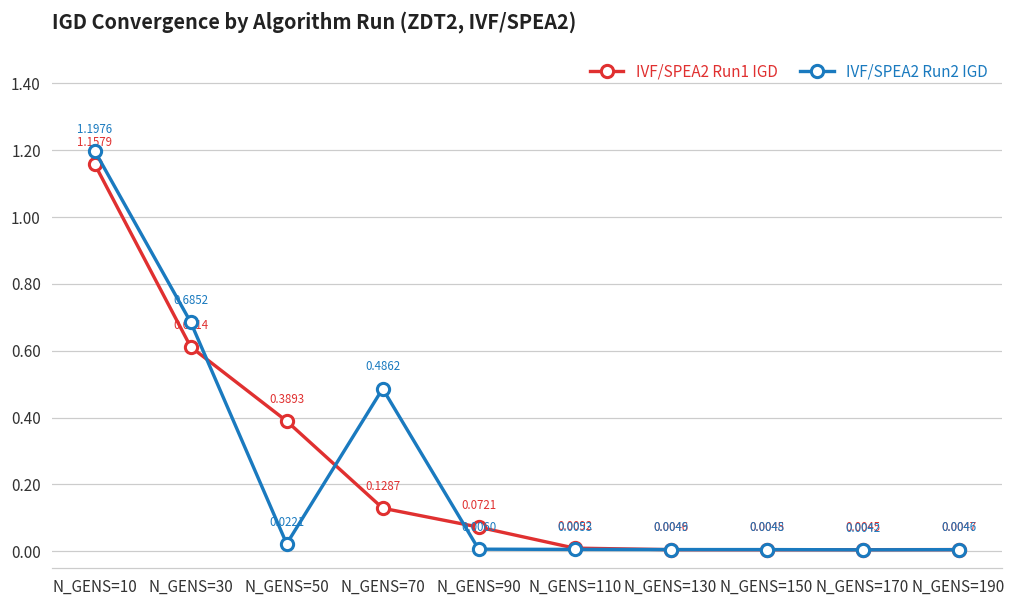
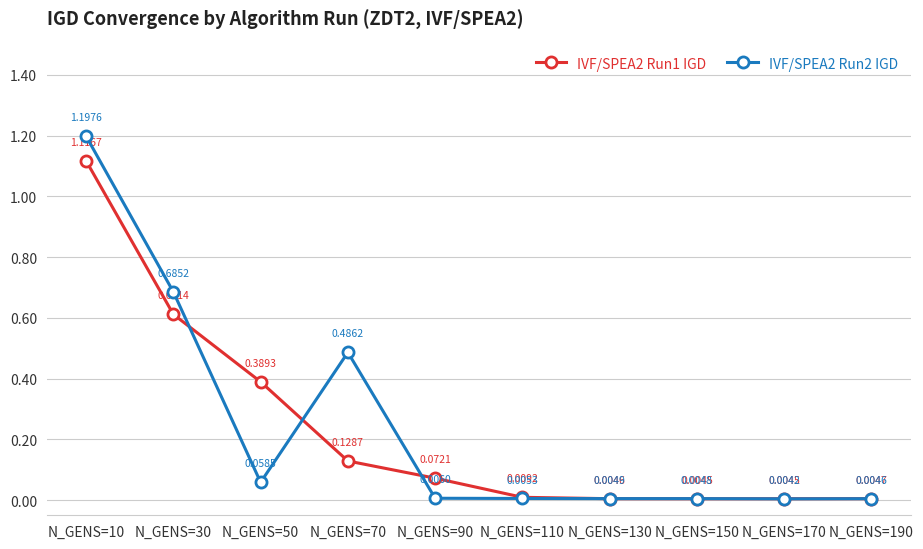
IVF/SPEA2 Run1 IGD, N_GENS=10: 1.1579 -> 1.1167
IVF/SPEA2 Run2 IGD, N_GENS=50: 0.0221 -> 0.0585
